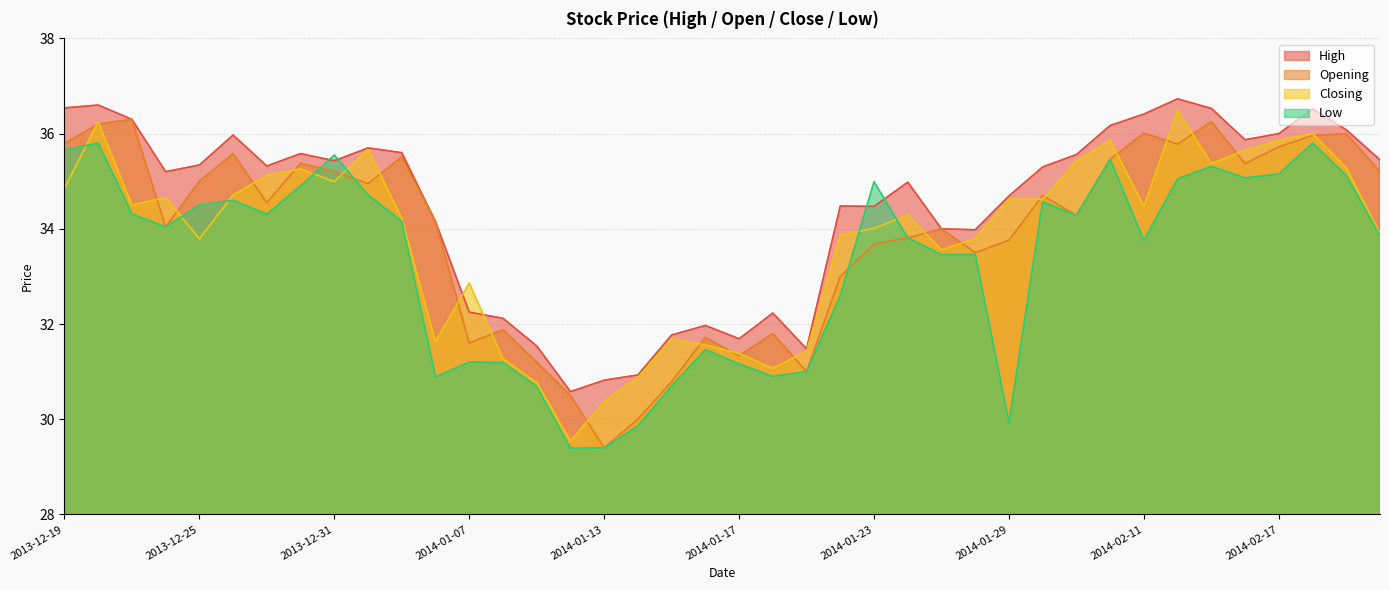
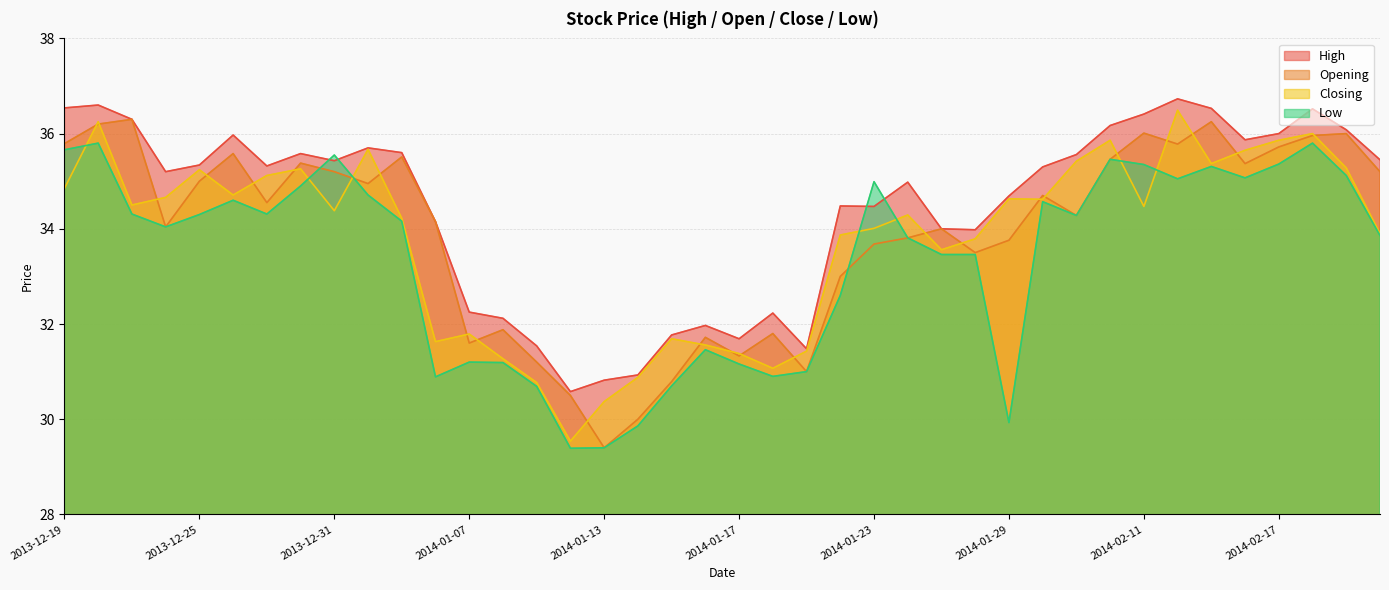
Closing, 2013-12-25: 33.8 -> 35.2
Low, 2013-12-25: 34.5 -> 34.3
Closing, 2013-12-31: 35.0 -> 34.4
Closing, 2014-01-07: 32.9 -> 31.8
Low, 2014-02-11: 33.8 -> 35.4
Low, 2014-02-17: 35.2 -> 35.4
